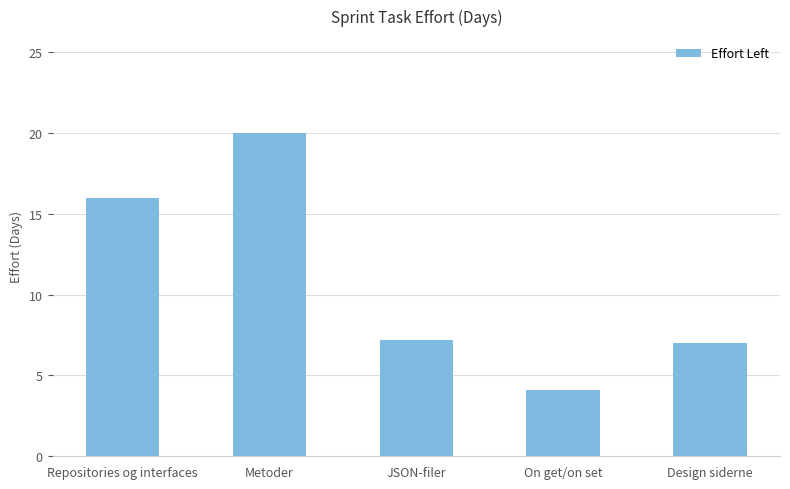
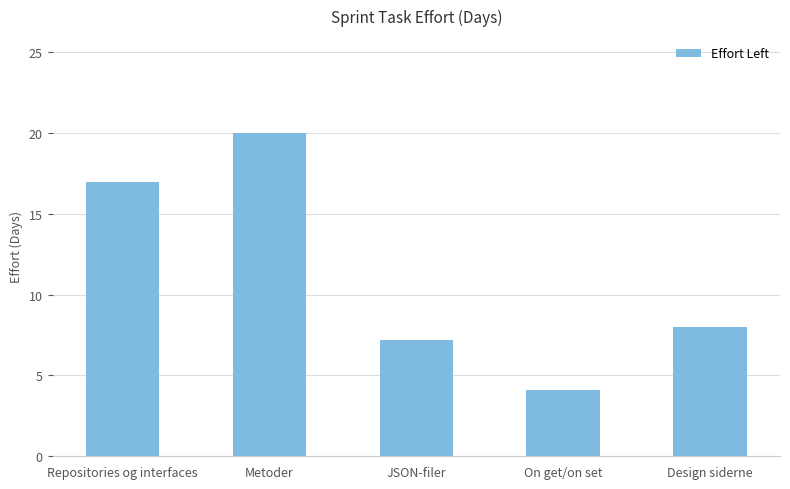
Repositories og interfaces: 16 -> 17
Design siderne: 7 -> 8
